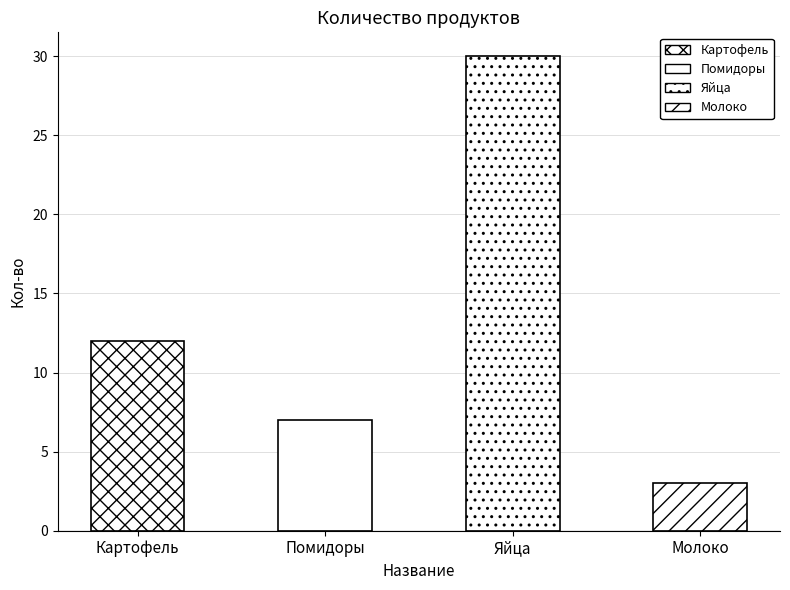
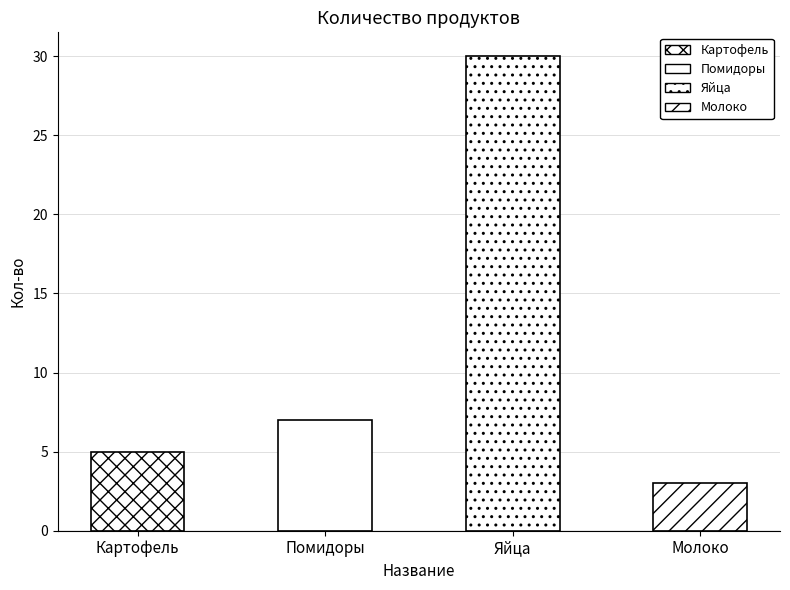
Картофель: 12 -> 5
